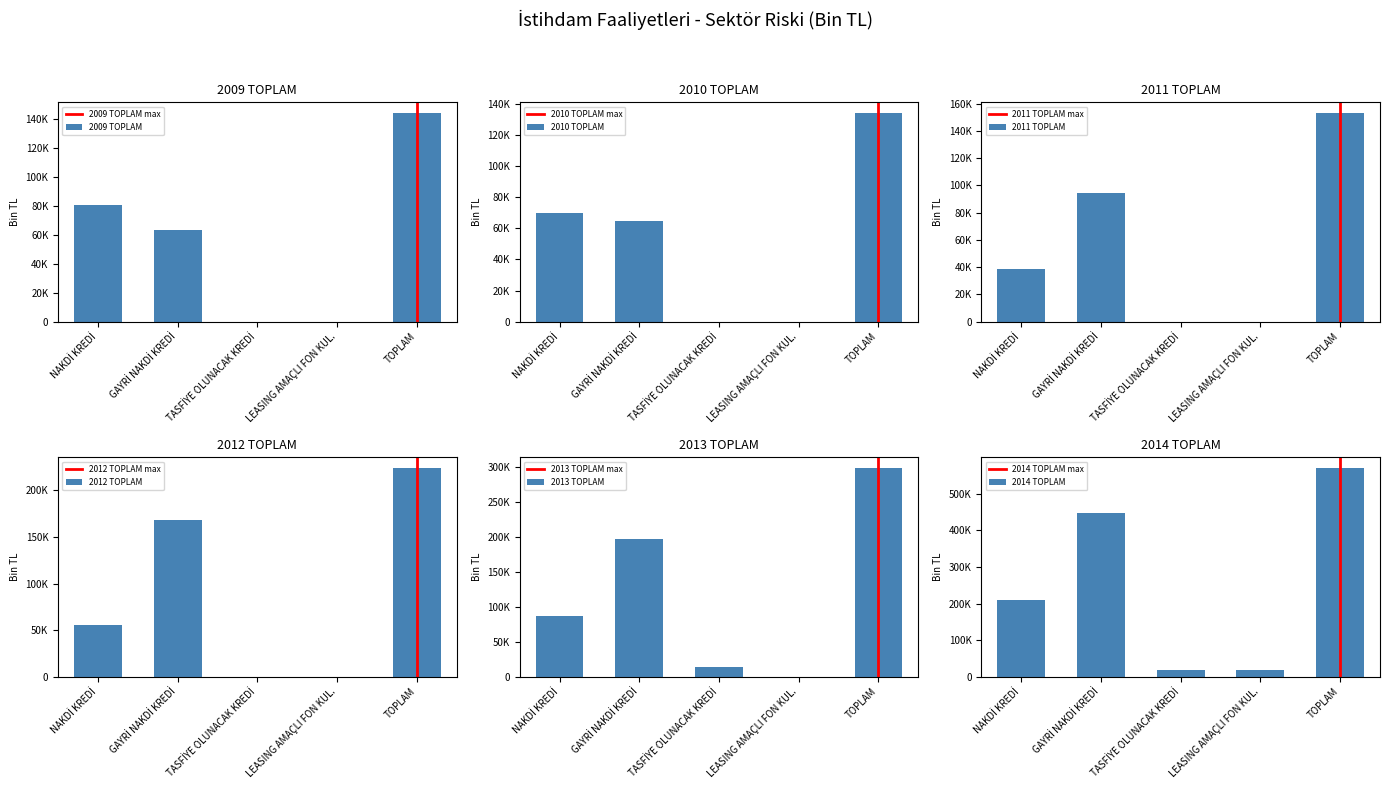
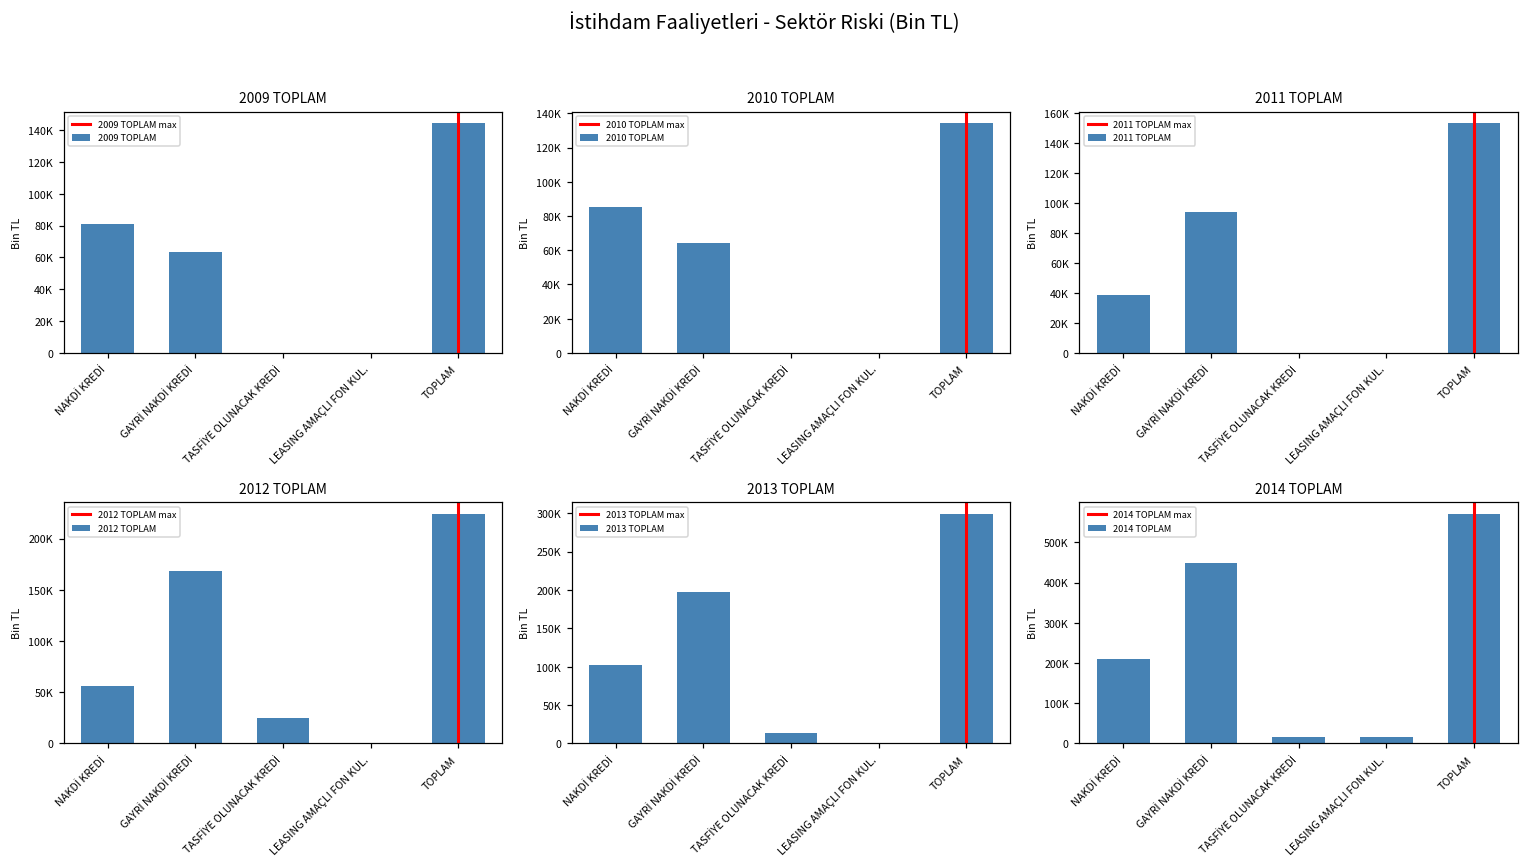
2010 TOPLAM, NAKDİ KREDİ: 70000 -> 85000
2012 TOPLAM, TASFİYE OLUNACAK KREDİ: 0 -> 20000
2013 TOPLAM, NAKDİ KREDİ: 90000 -> 100000
